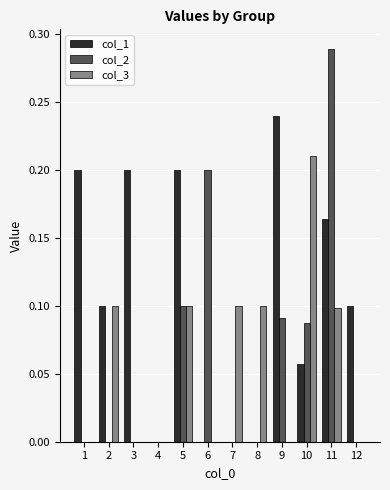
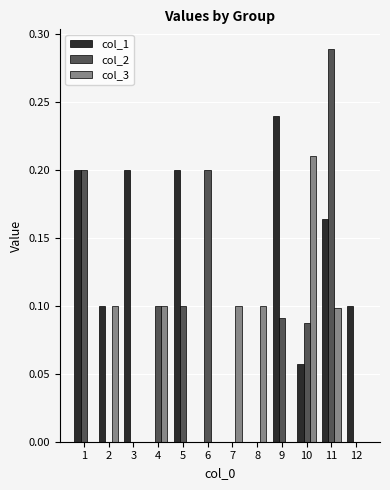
col_2, 1: 0.0 -> 0.2
col_2, 4: 0.0 -> 0.1
col_3, 4: 0.0 -> 0.1
col_3, 5: 0.1 -> 0.0
